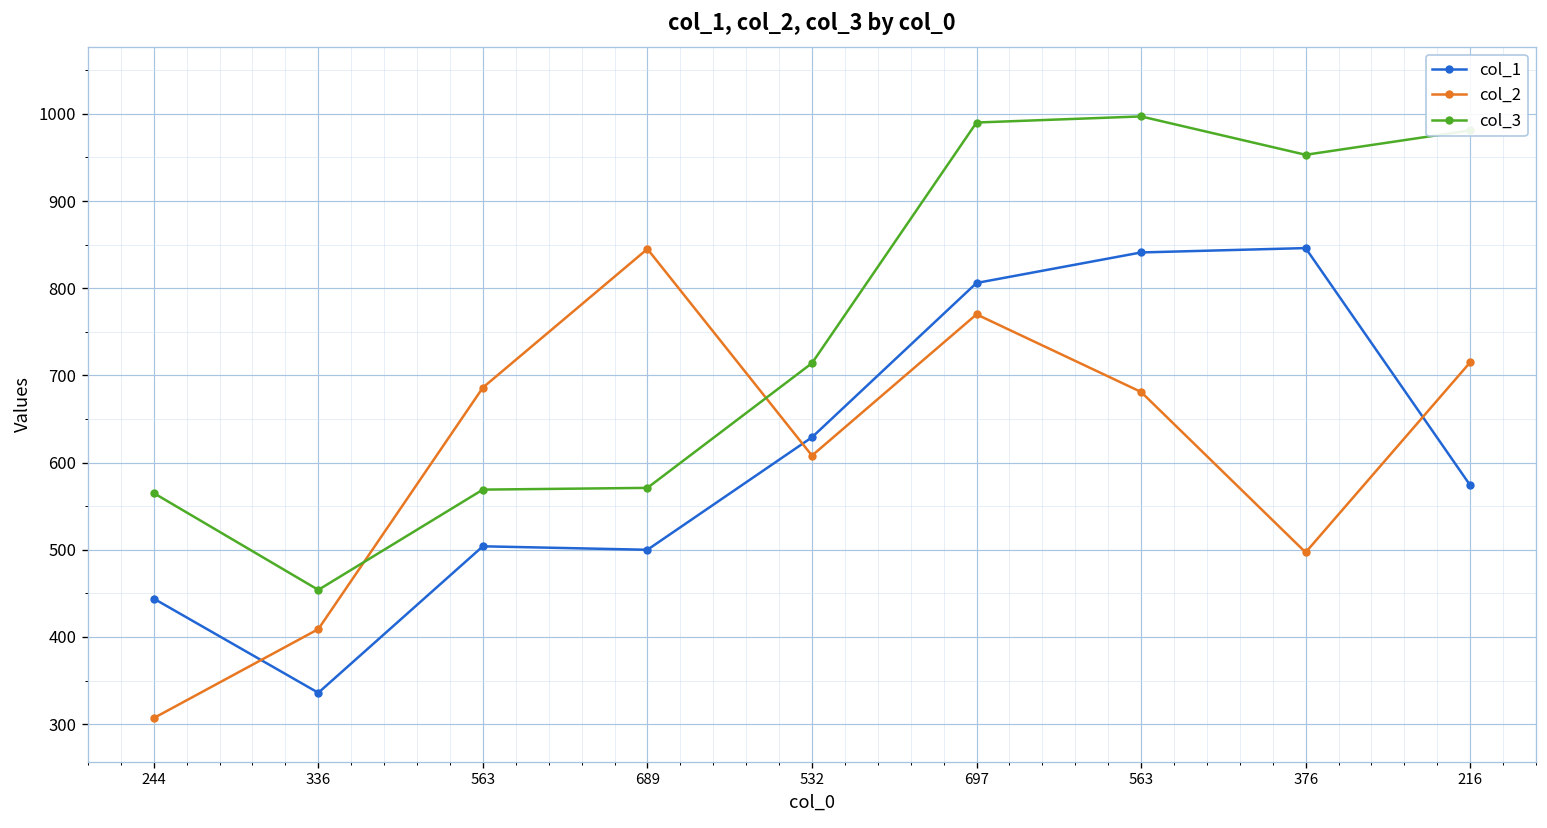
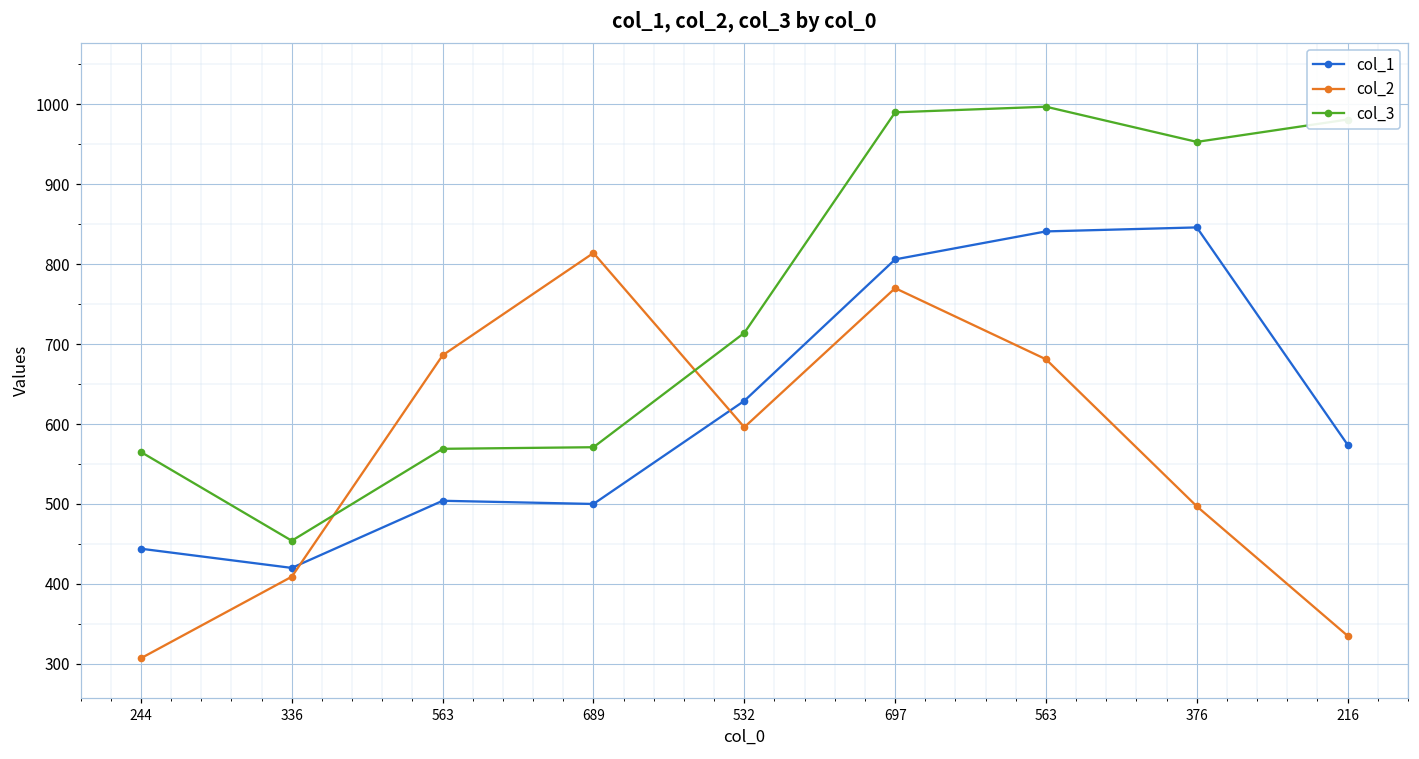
col_1, 336: 340 -> 420
col_2, 689: 850 -> 810
col_2, 532: 610 -> 600
col_2, 216: 720 -> 340
